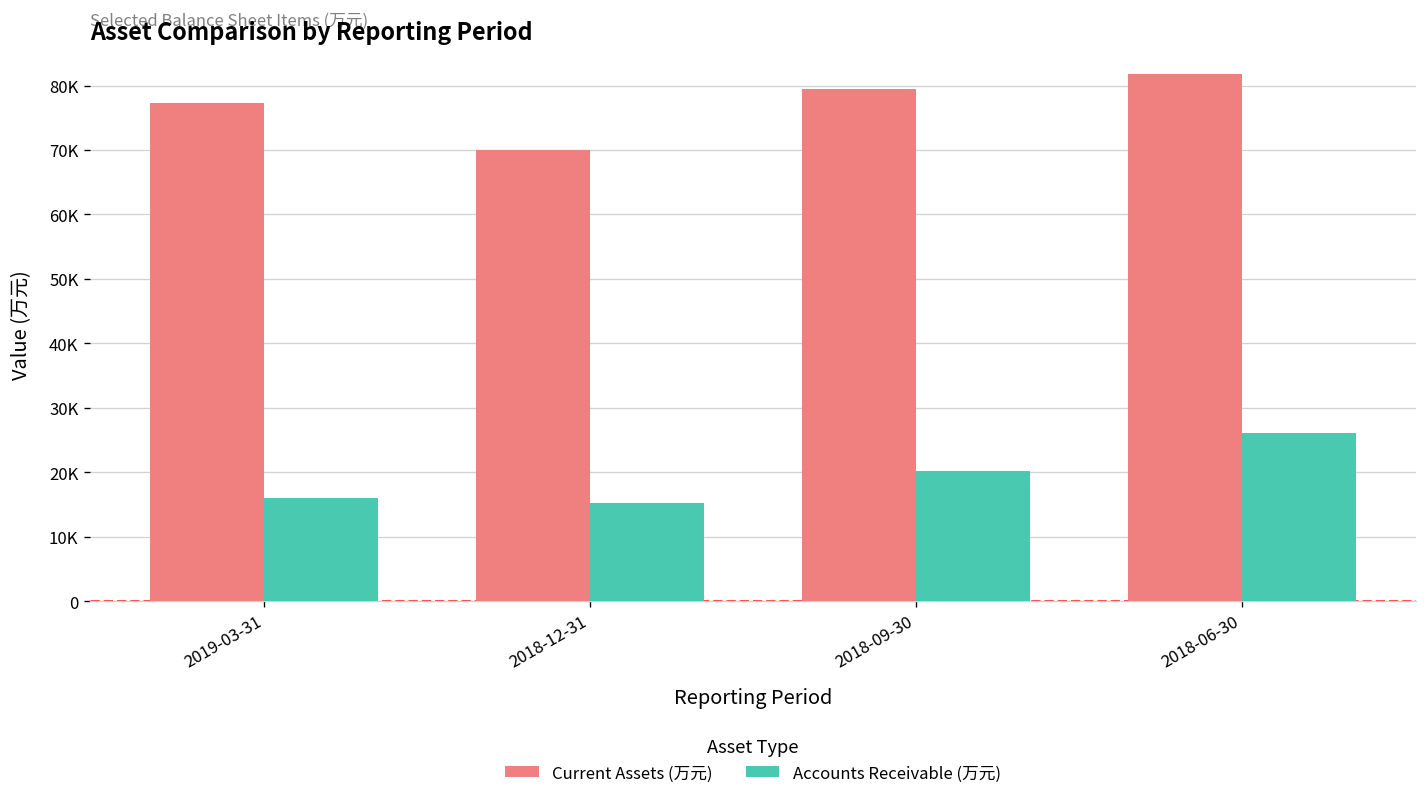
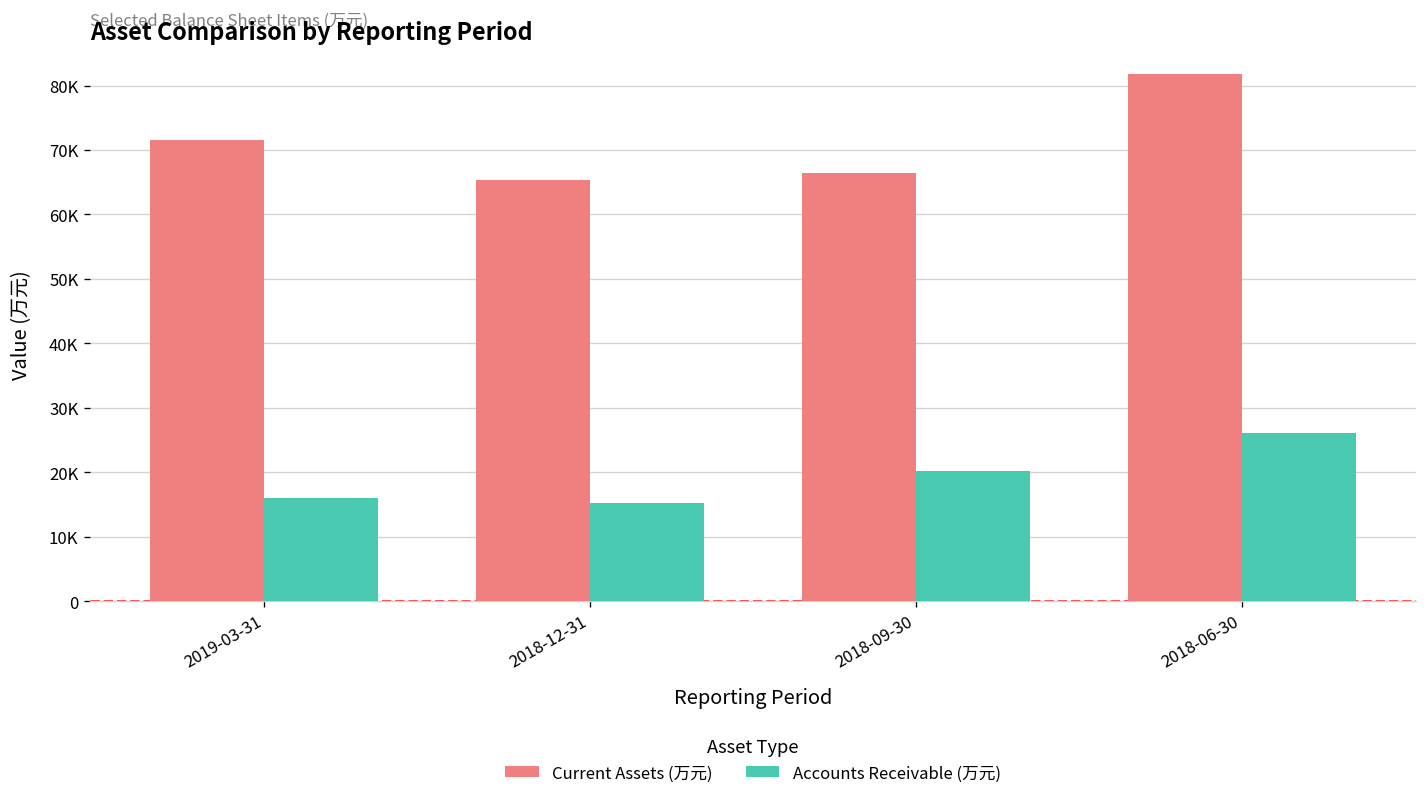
Current Assets (万元), 2019-03-31: 77000 -> 71000
Current Assets (万元), 2018-12-31: 70000 -> 65000
Current Assets (万元), 2018-09-30: 79000 -> 66000
